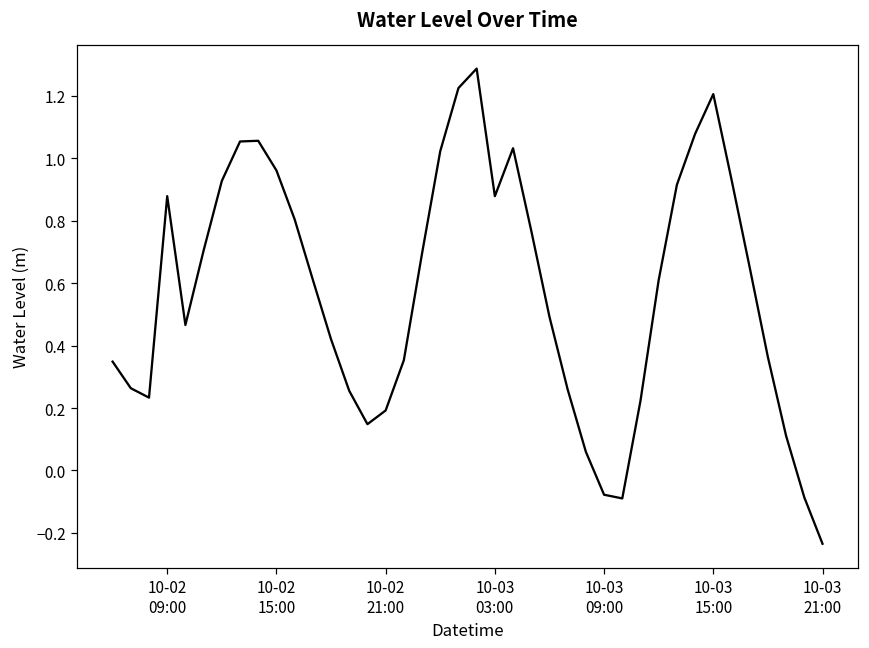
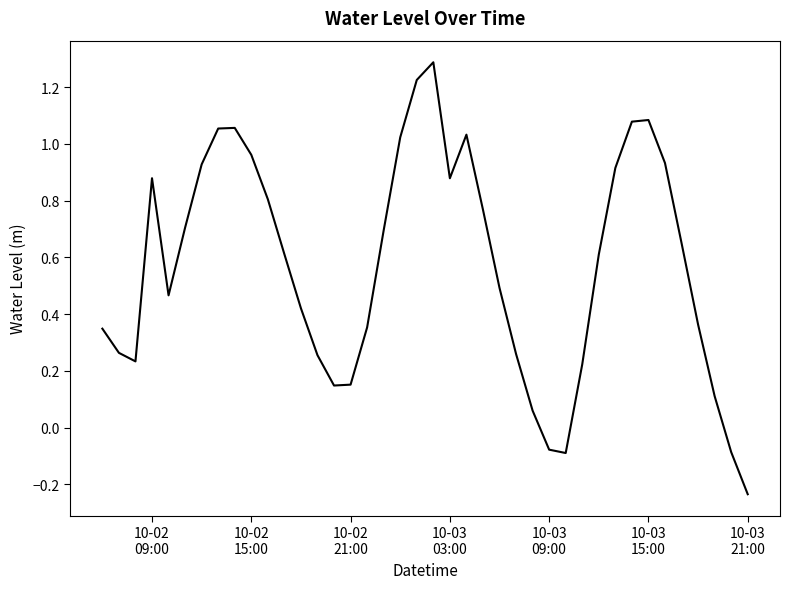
10-02 21:00: 0.19 -> 0.15
10-03 15:00: 1.21 -> 1.08
